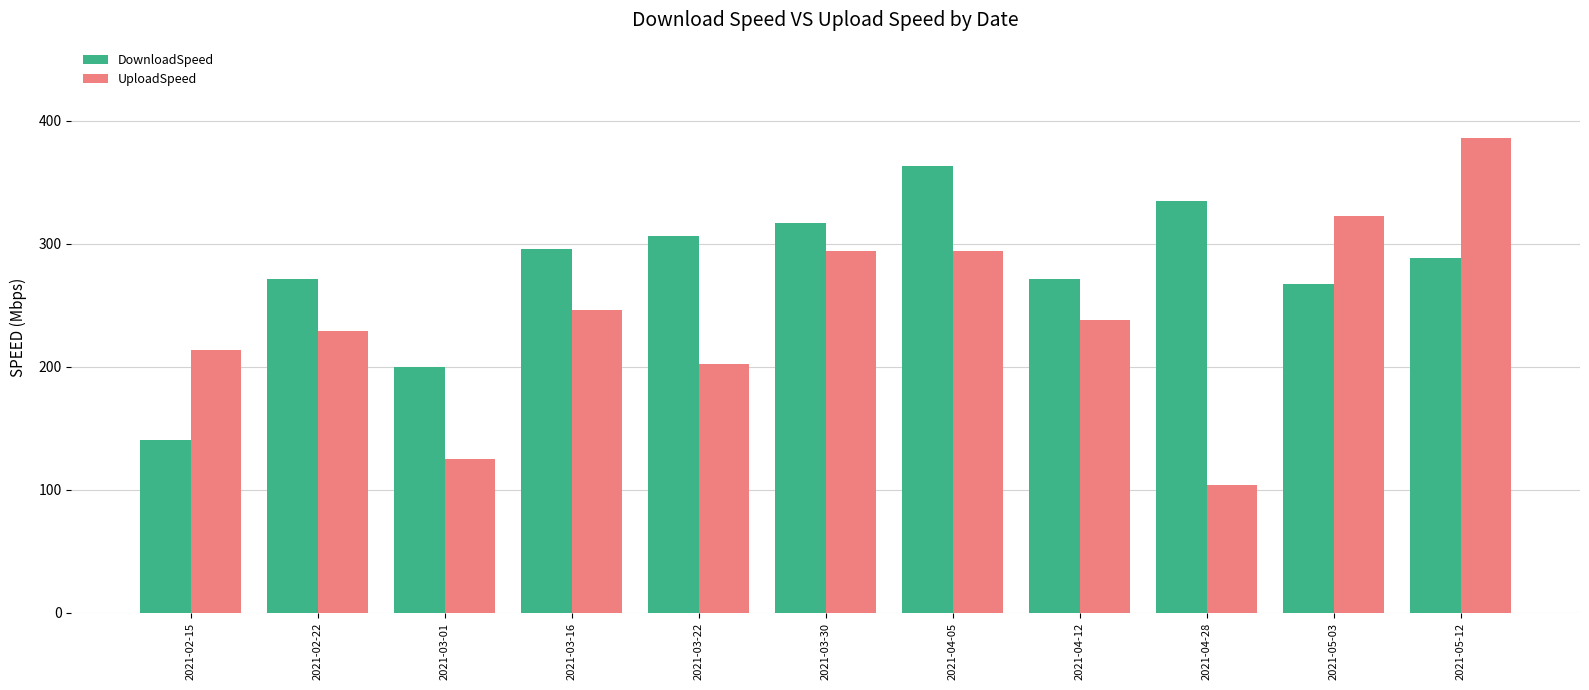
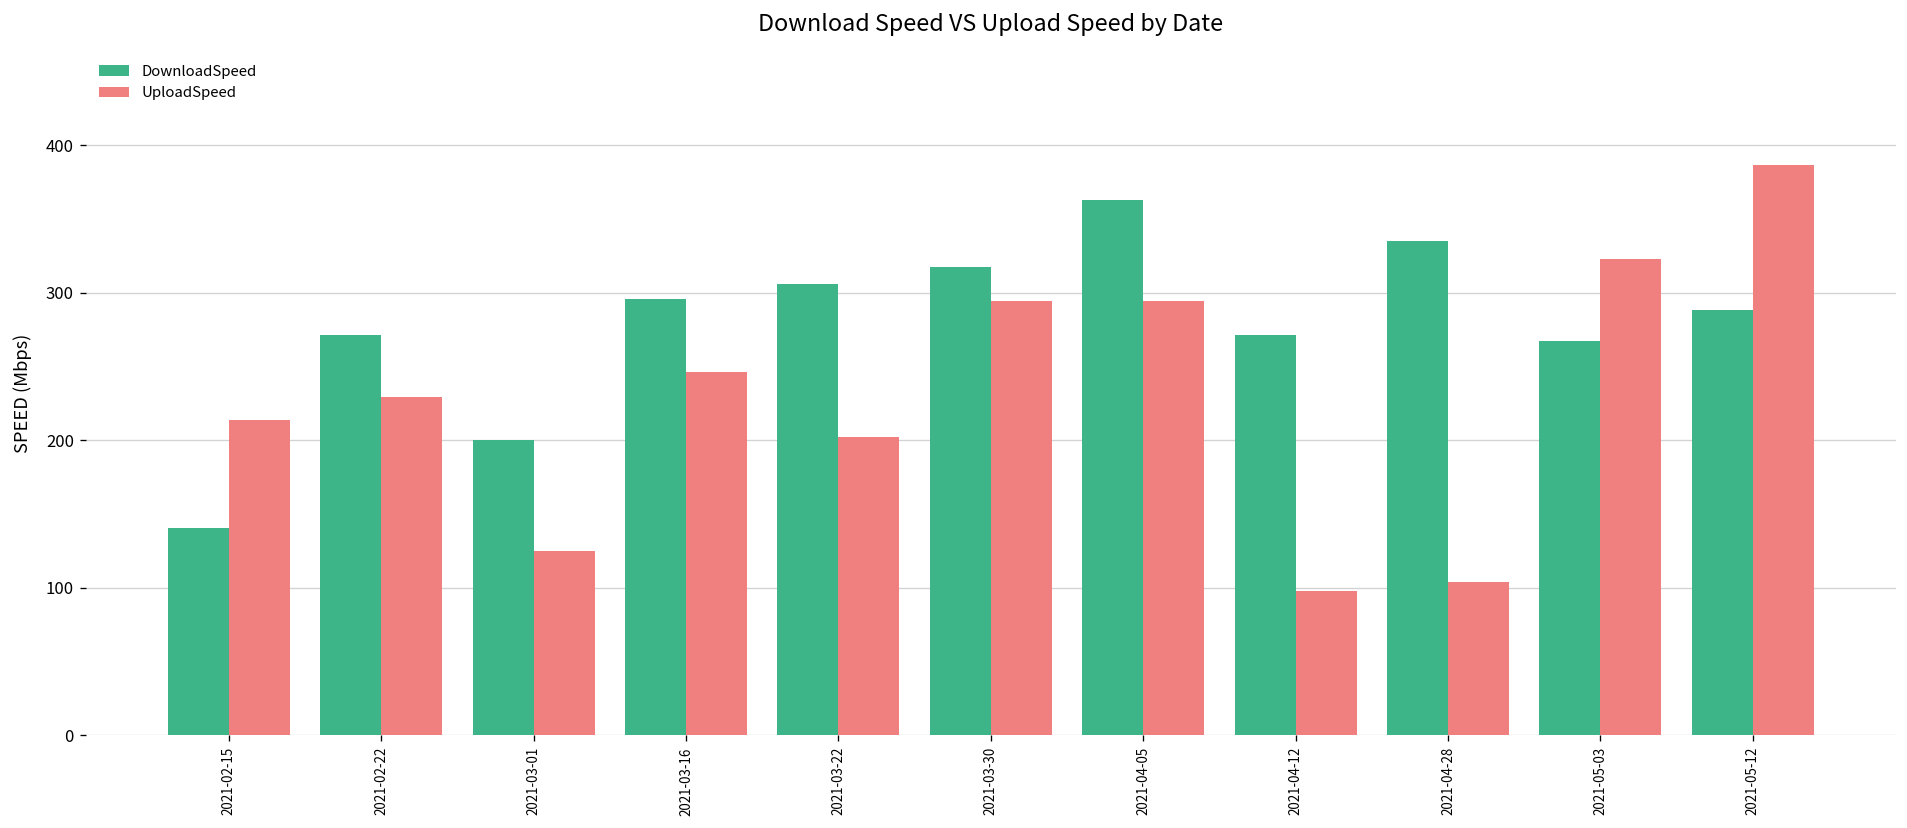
UploadSpeed, 2021-04-12: 238 -> 98
